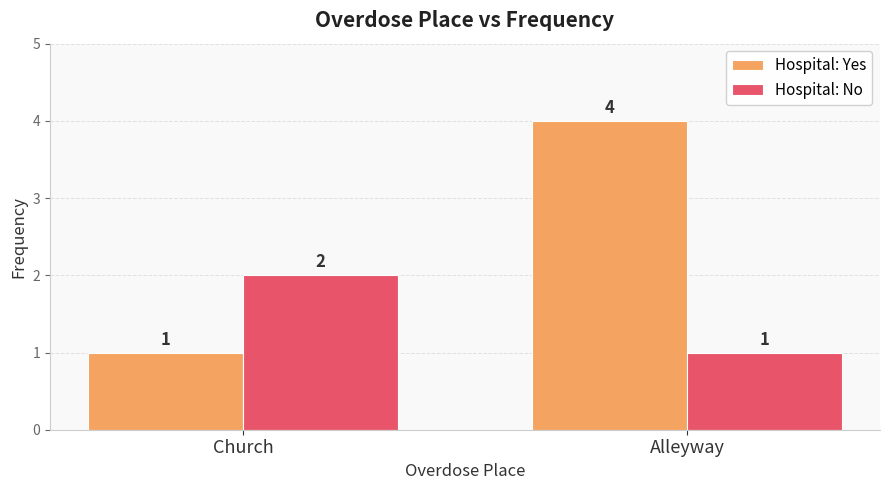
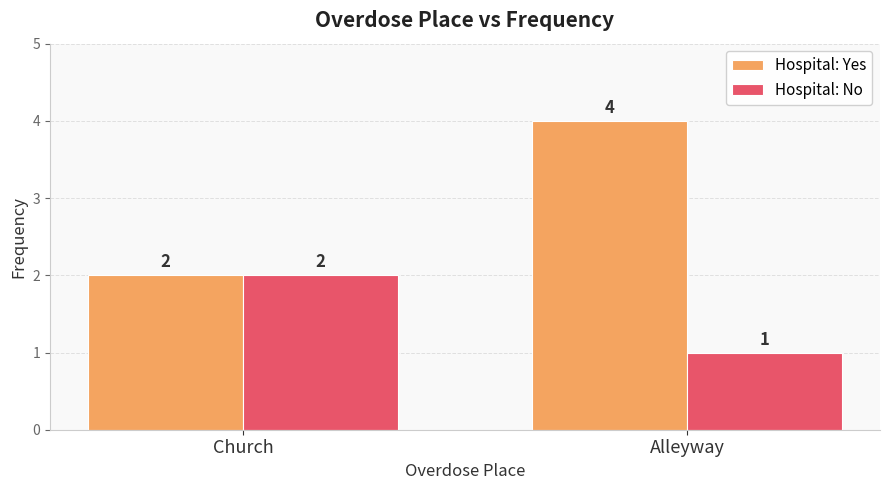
Hospital: Yes, Church: 1 -> 2
